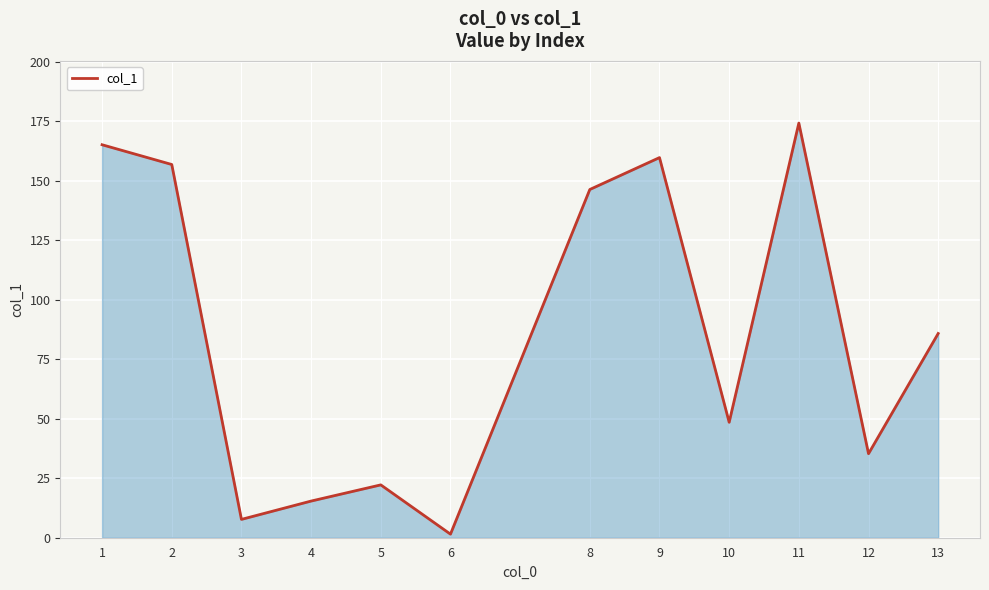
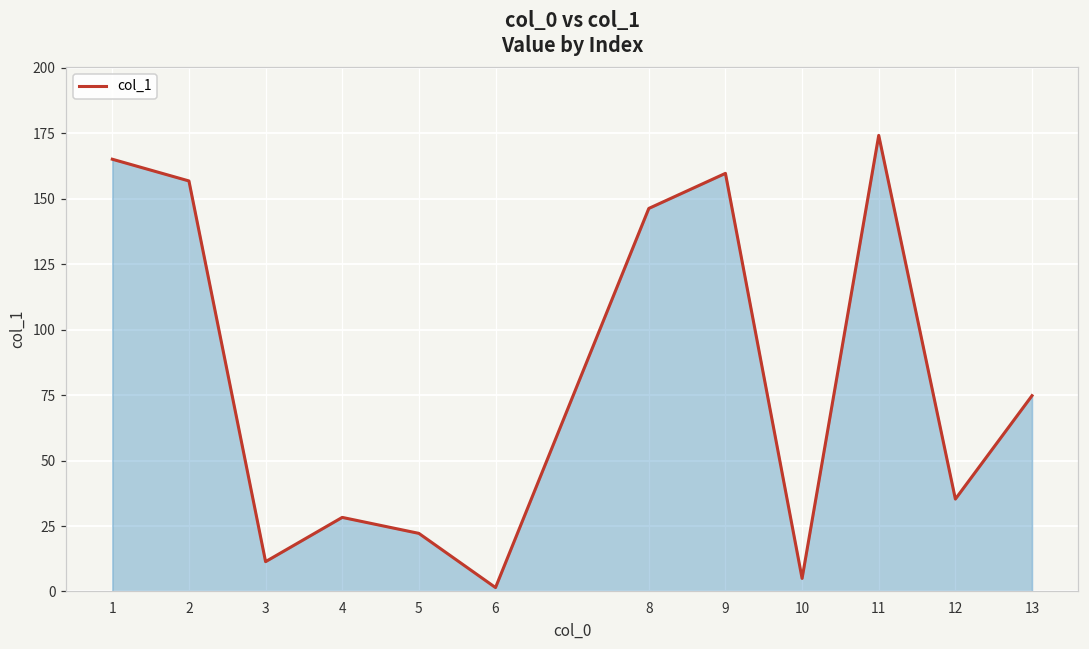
3: 8 -> 11
4: 15 -> 28
10: 49 -> 5
13: 86 -> 75
